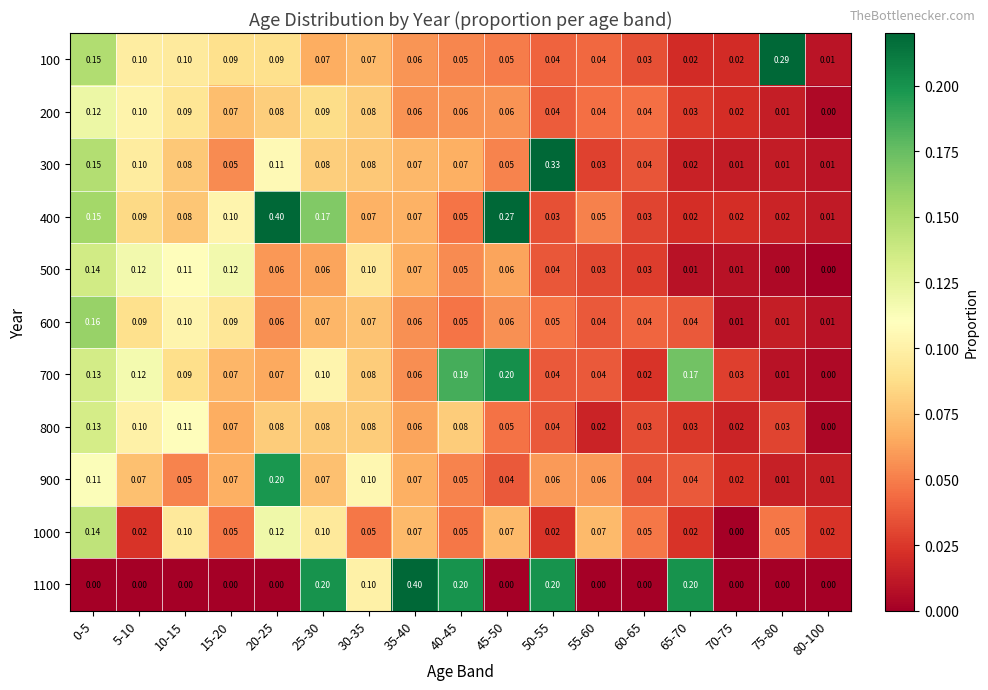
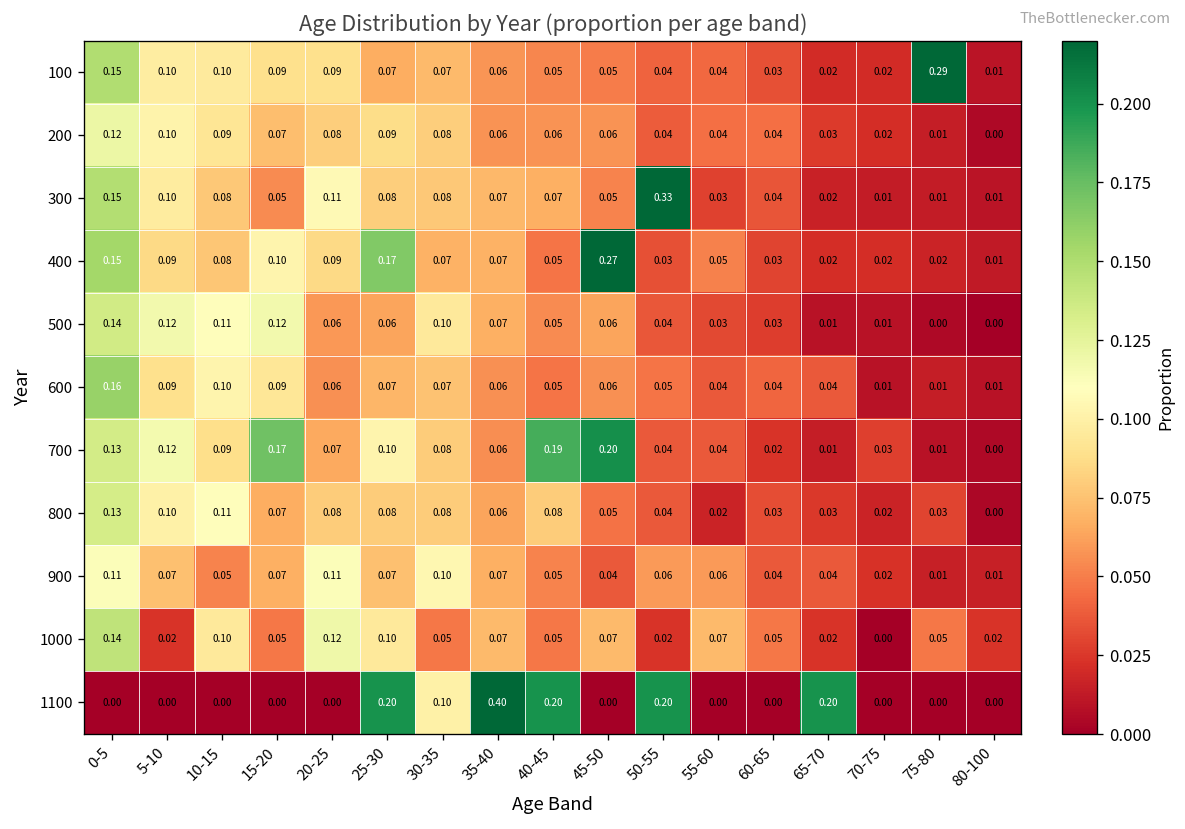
400, 20-25: 0.40 -> 0.09
700, 15-20: 0.07 -> 0.17
700, 65-70: 0.17 -> 0.01
900, 20-25: 0.20 -> 0.11
